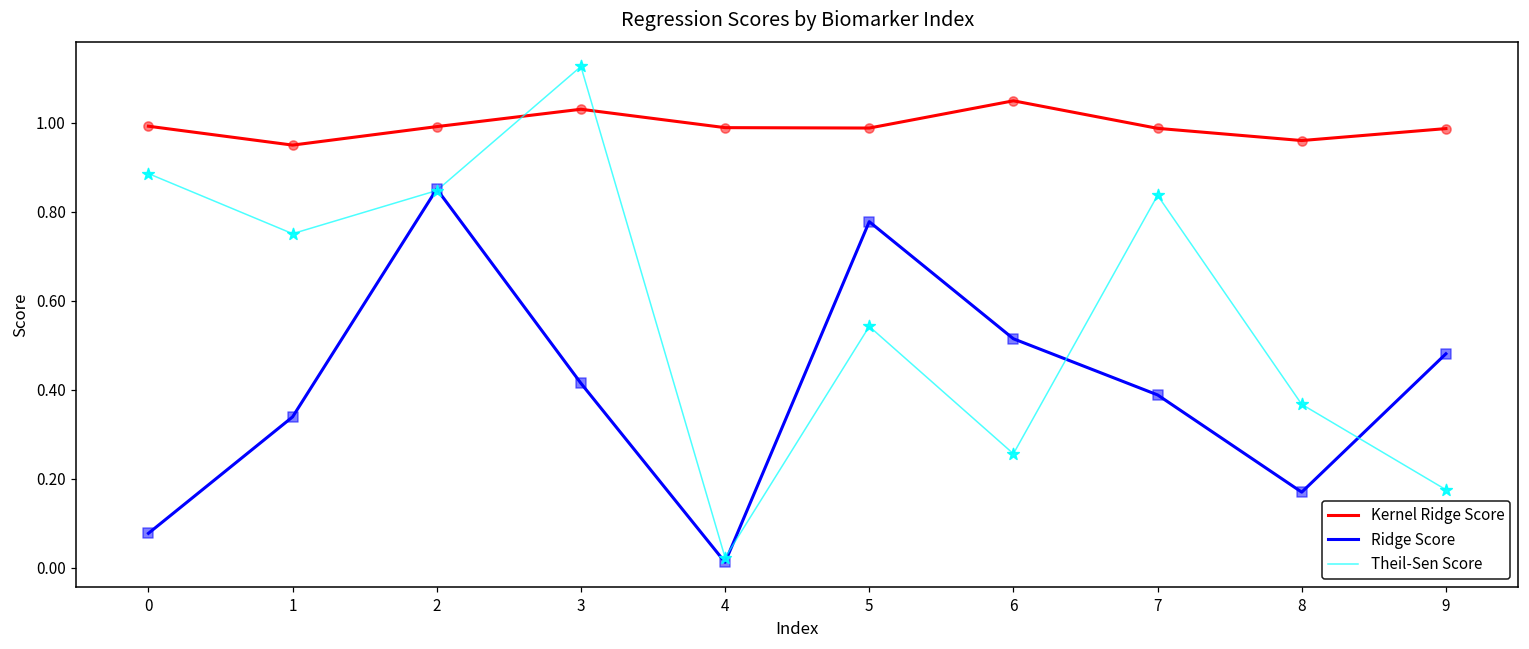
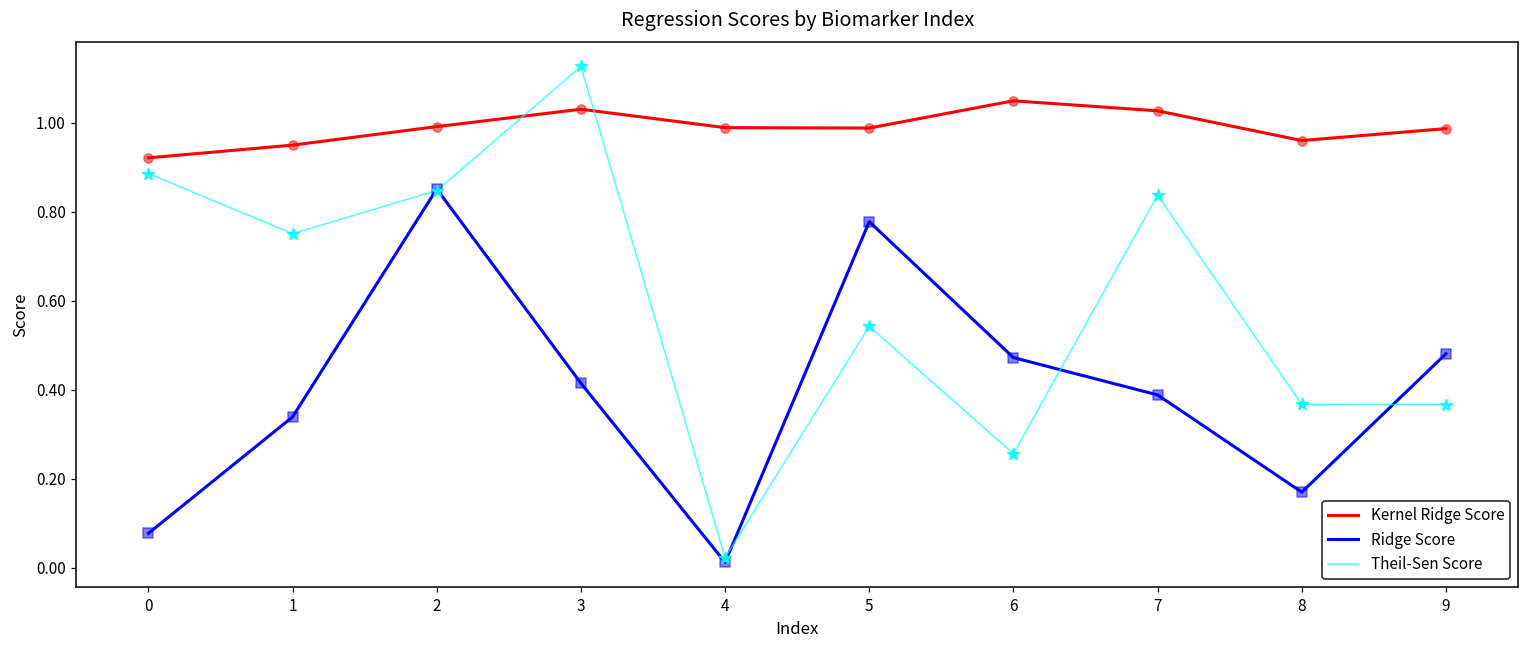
Kernel Ridge Score, 0: 0.99 -> 0.92
Ridge Score, 6: 0.51 -> 0.47
Kernel Ridge Score, 7: 0.99 -> 1.03
Theil-Sen Score, 9: 0.18 -> 0.37
